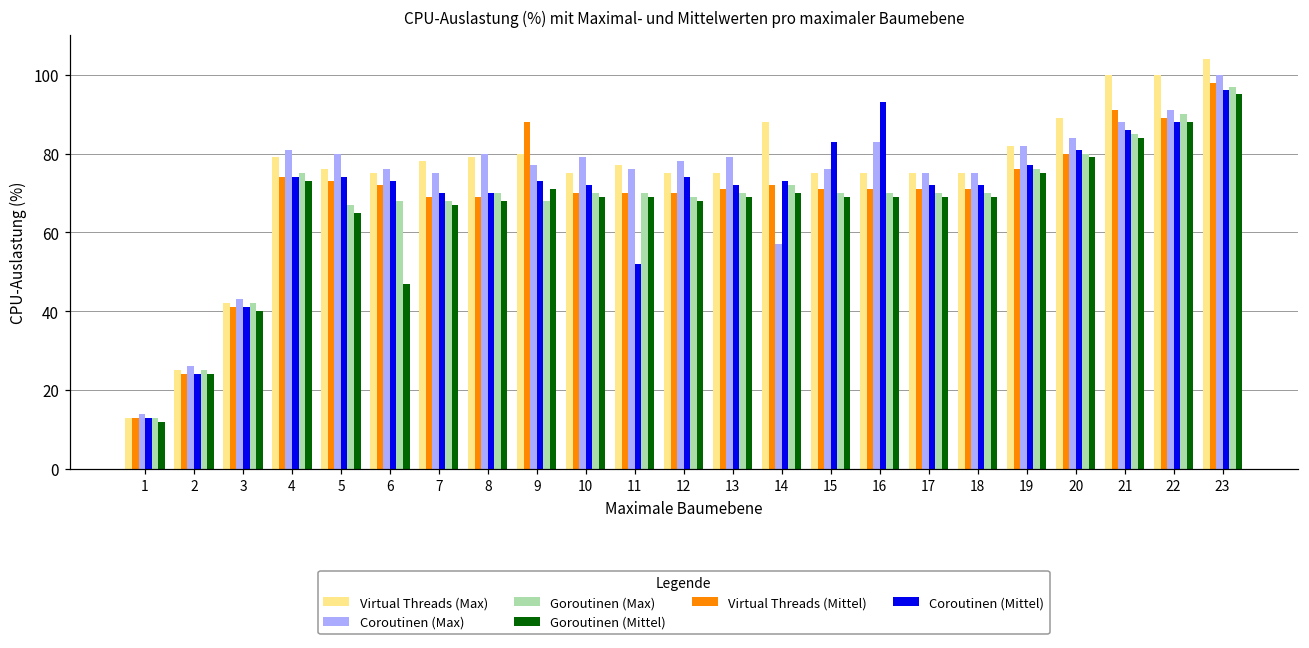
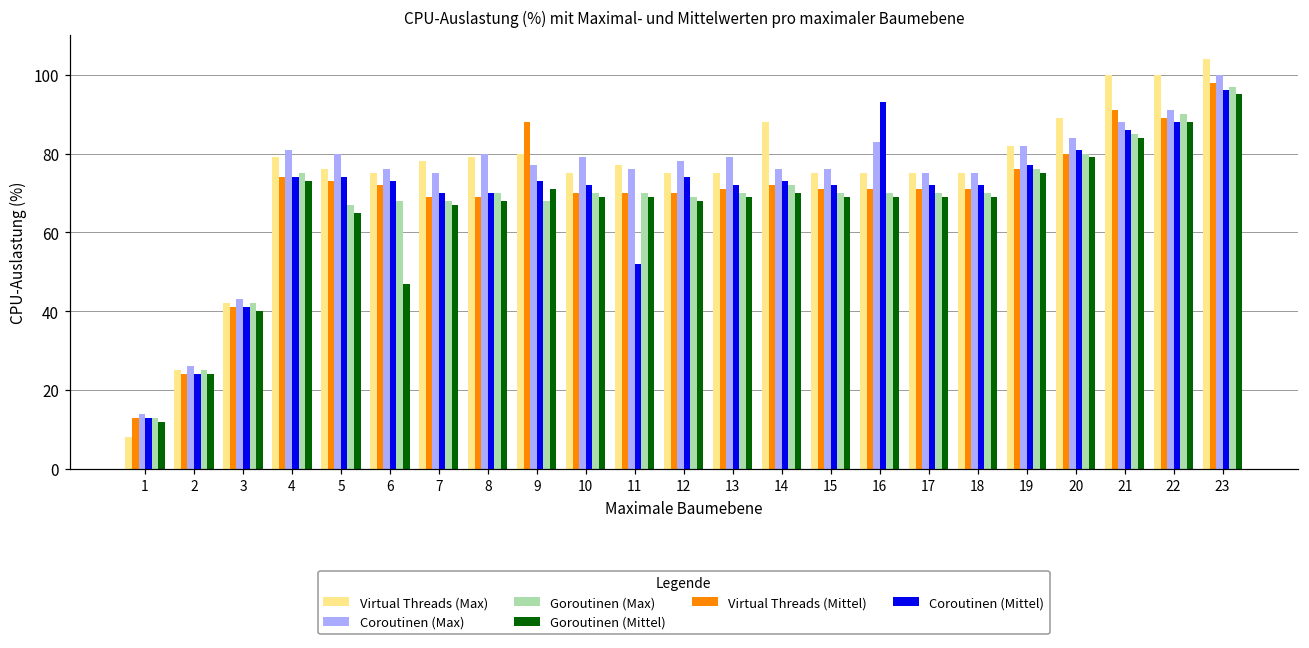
Virtual Threads (Max), 1: 13 -> 8
Coroutinen (Max), 14: 57 -> 76
Coroutinen (Mittel), 15: 83 -> 72
